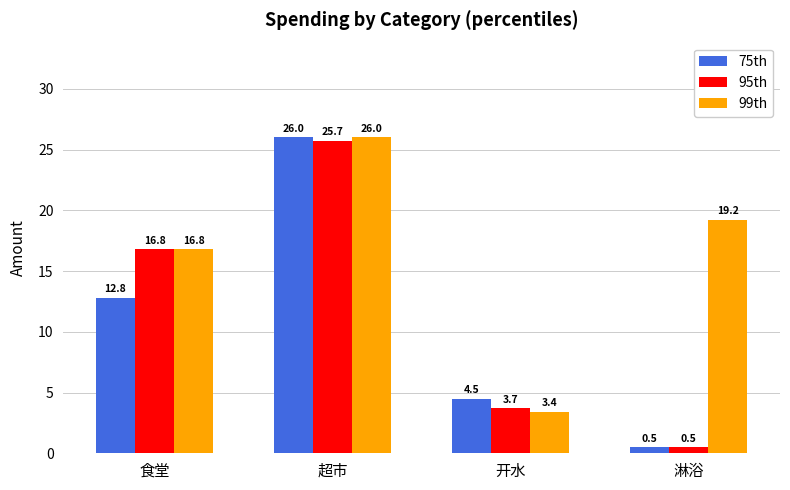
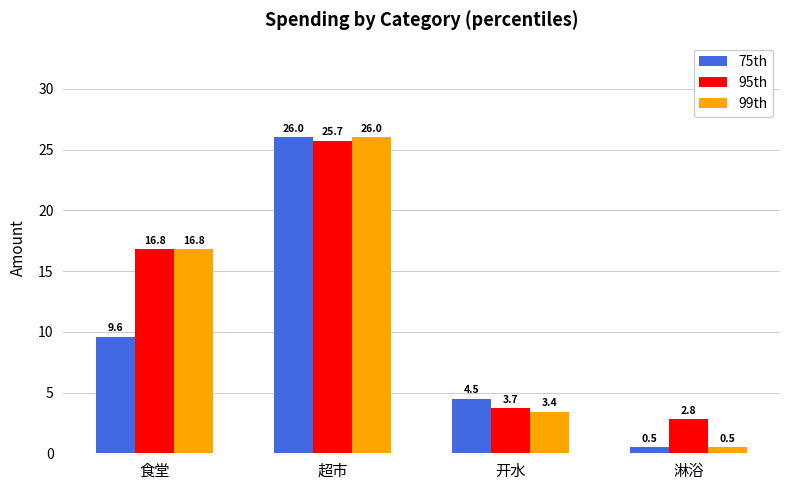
75th, 食堂: 12.8 -> 9.6
95th, 淋浴: 0.5 -> 2.8
99th, 淋浴: 19.2 -> 0.5
